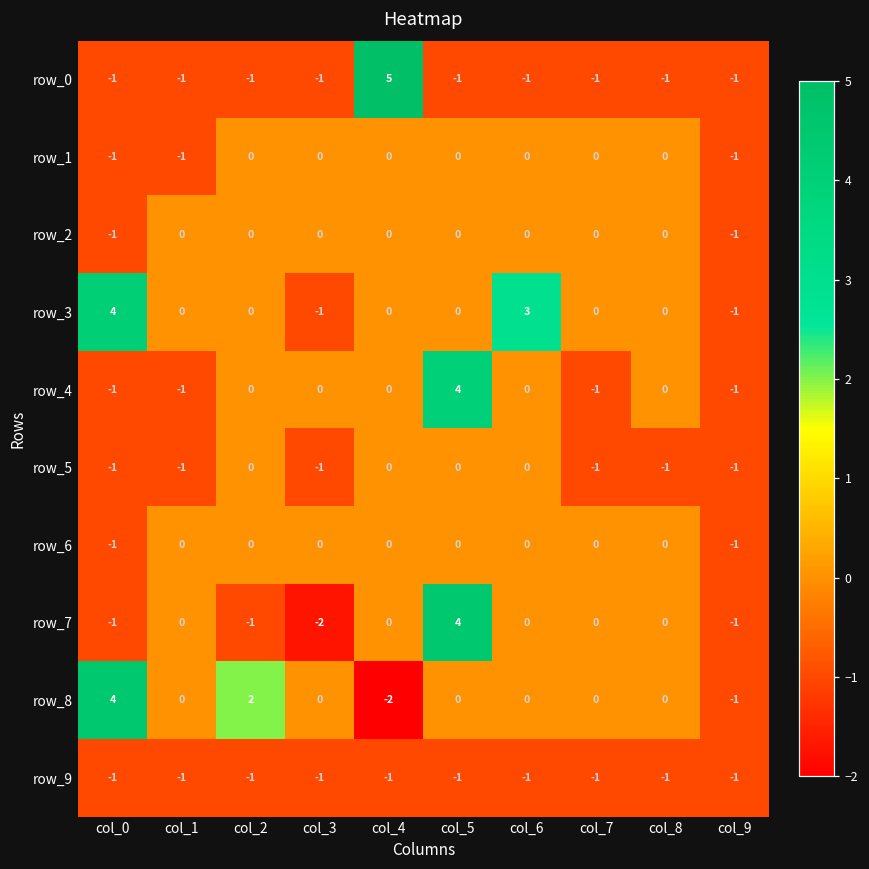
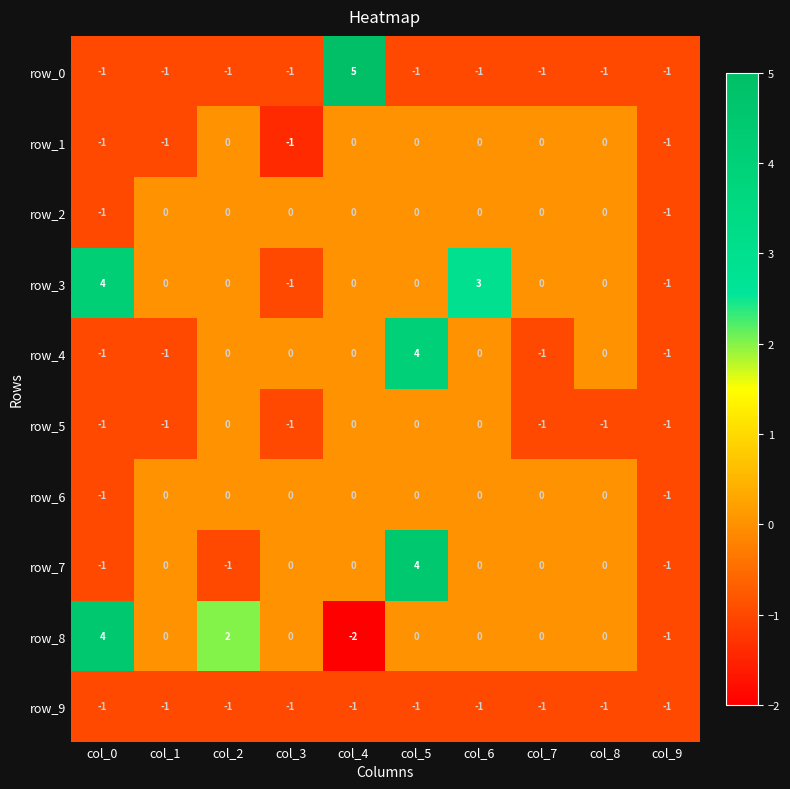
row_1, col_3: 0 -> -1
row_7, col_3: -2 -> 0
